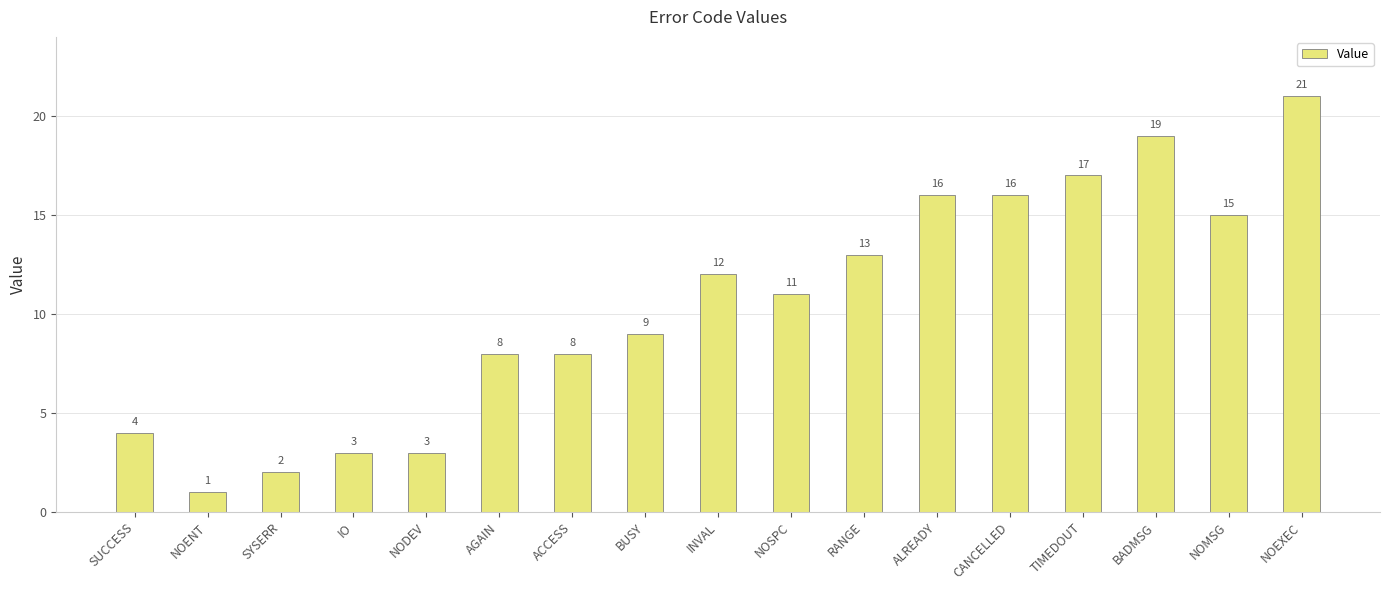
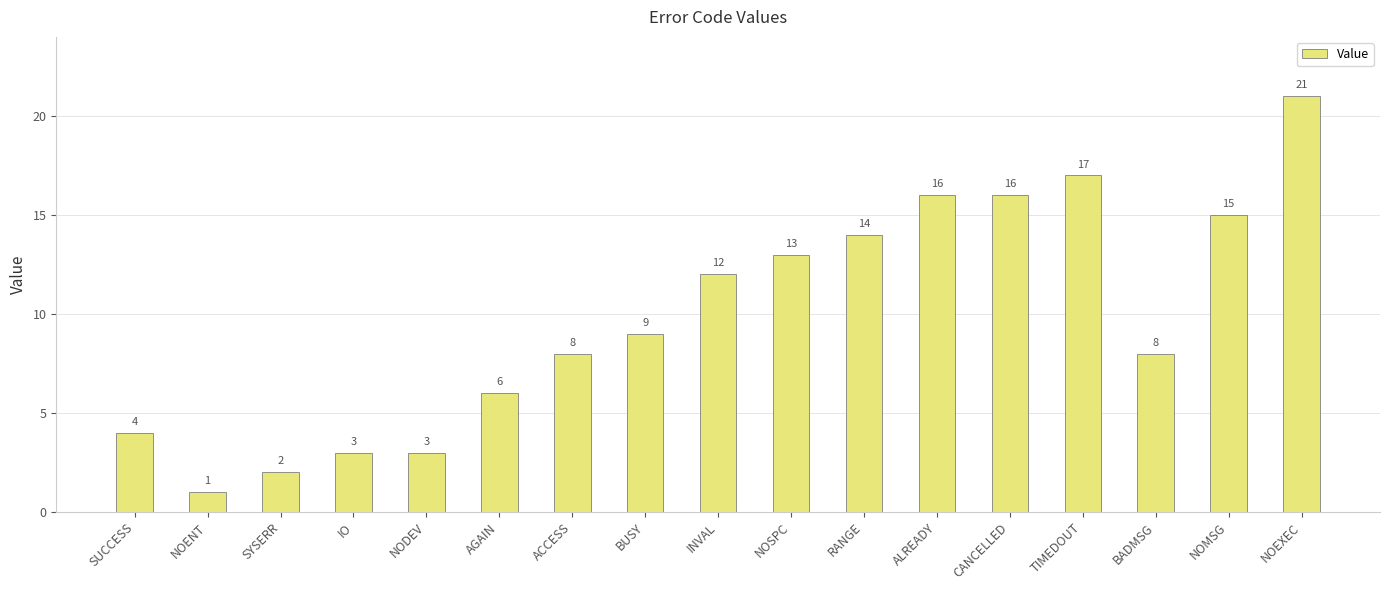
AGAIN: 8 -> 6
NOSPC: 11 -> 13
RANGE: 13 -> 14
BADMSG: 19 -> 8
